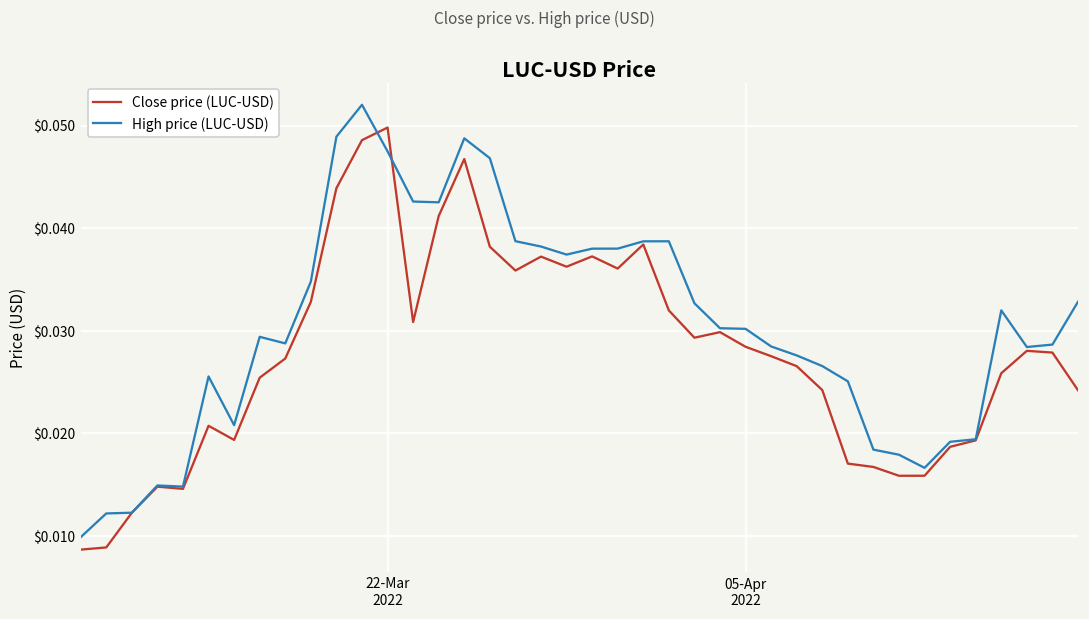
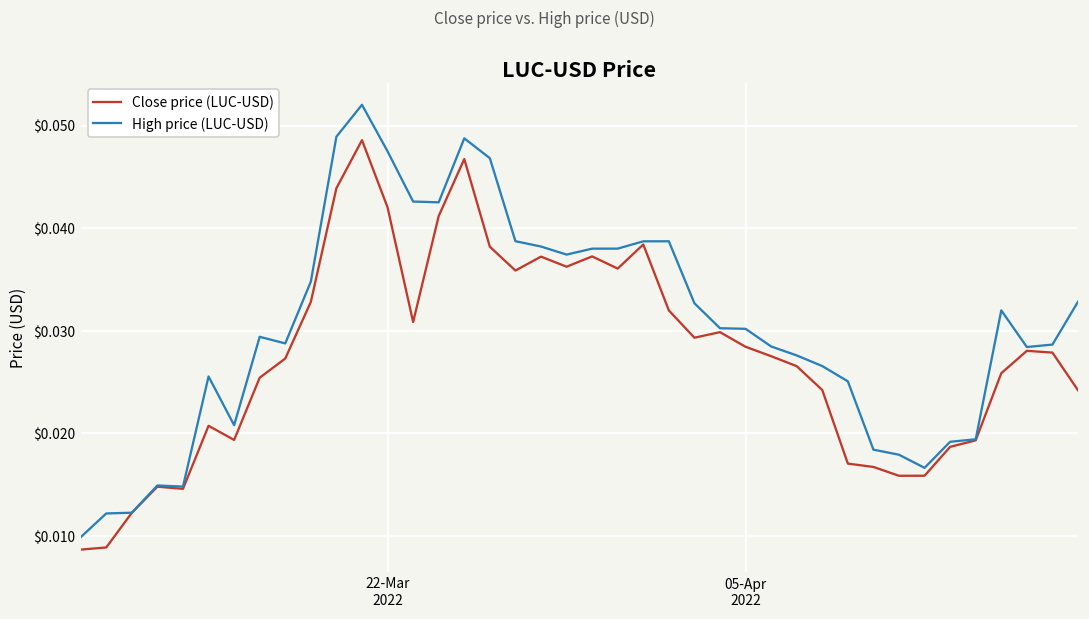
Close price (LUC-USD), 22-Mar 2022: $0.050 -> $0.042
